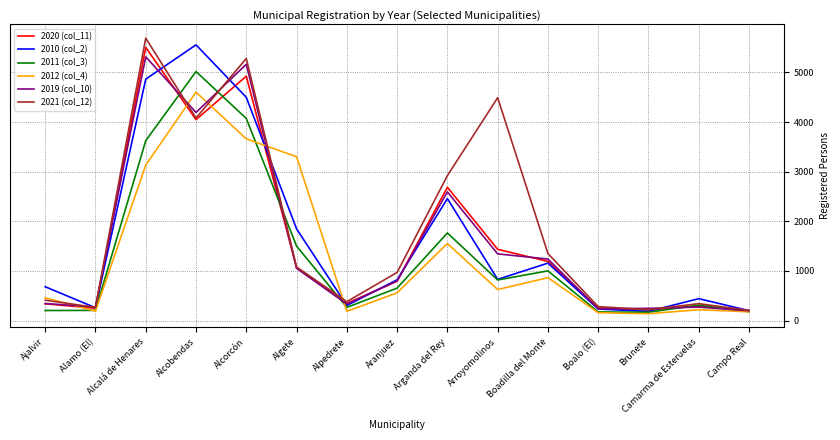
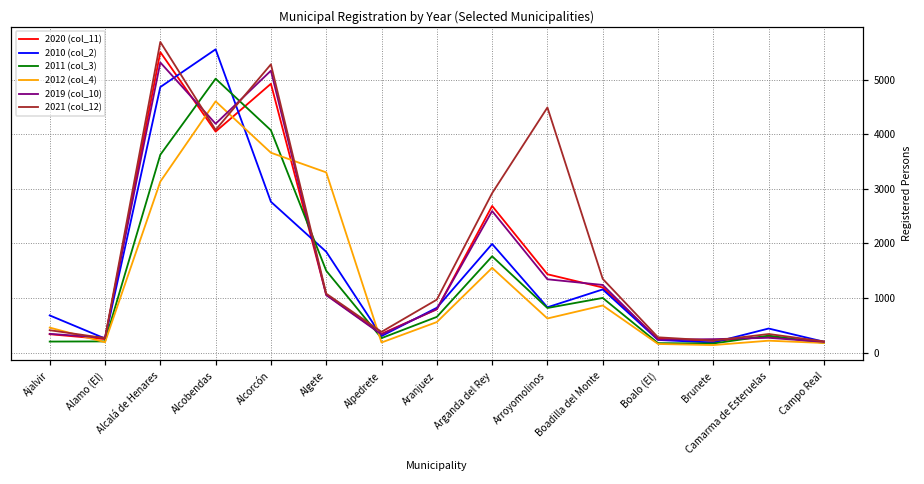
2010 (col_2), Alcorcón: 4500 -> 2800
2010 (col_2), Arganda del Rey: 2500 -> 2000
